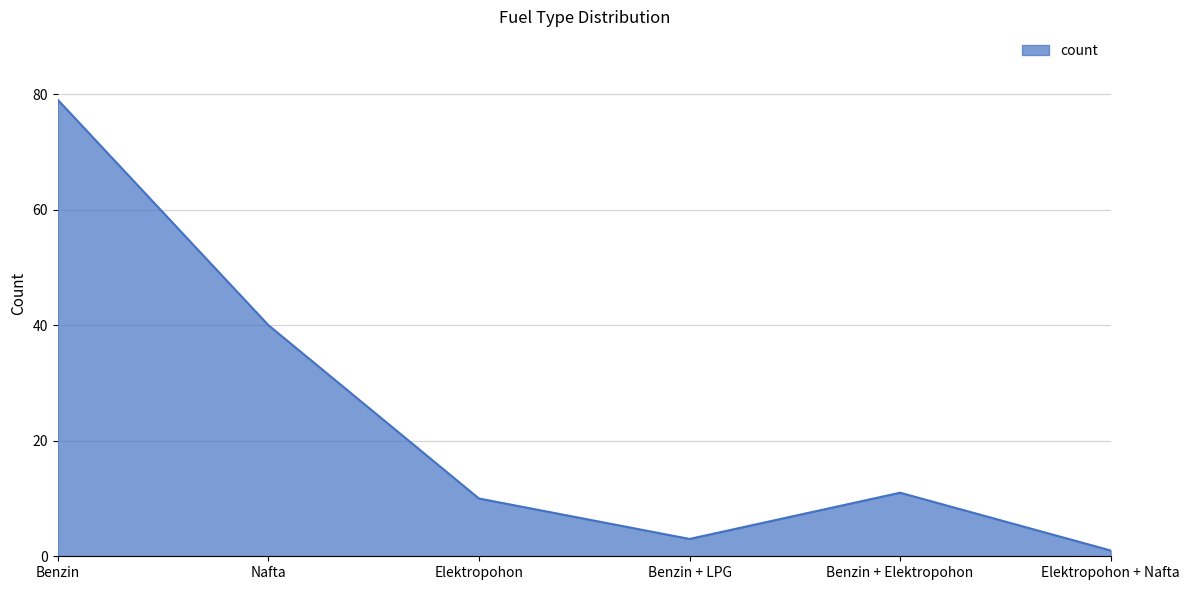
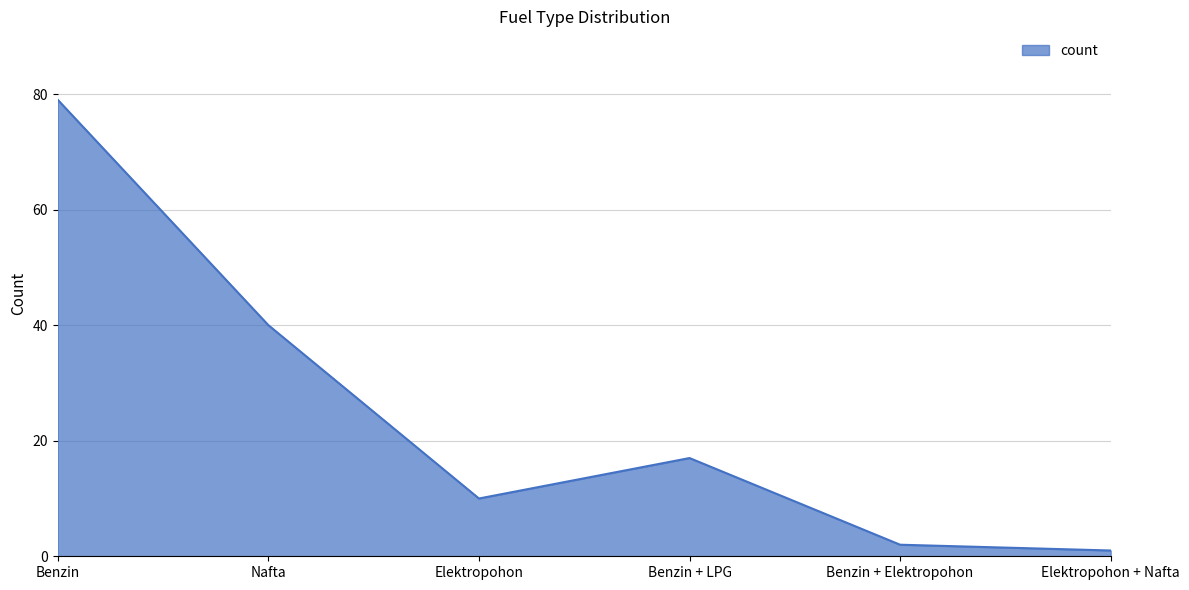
Benzin + LPG: 3 -> 17
Benzin + Elektropohon: 11 -> 2
